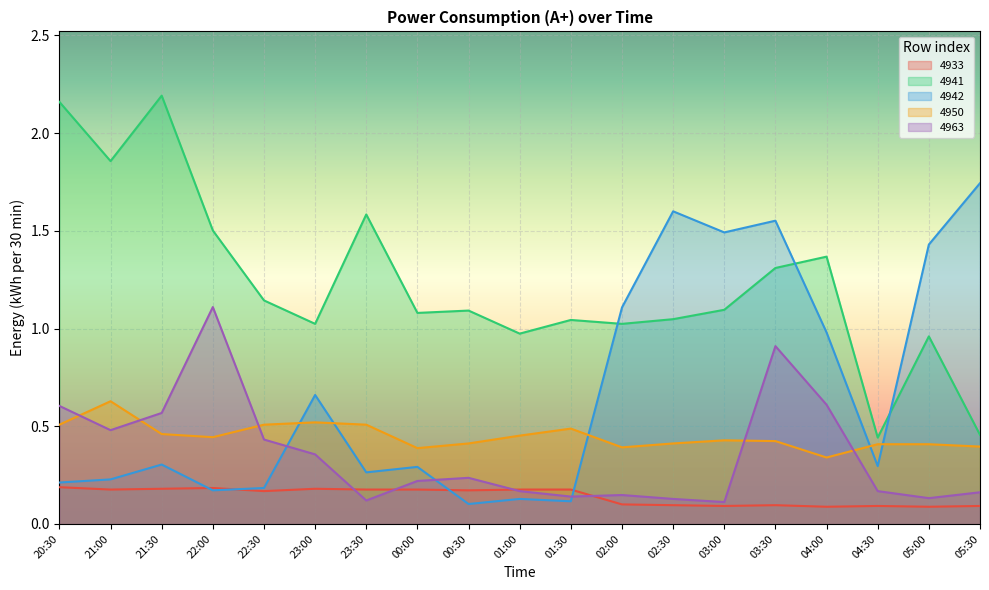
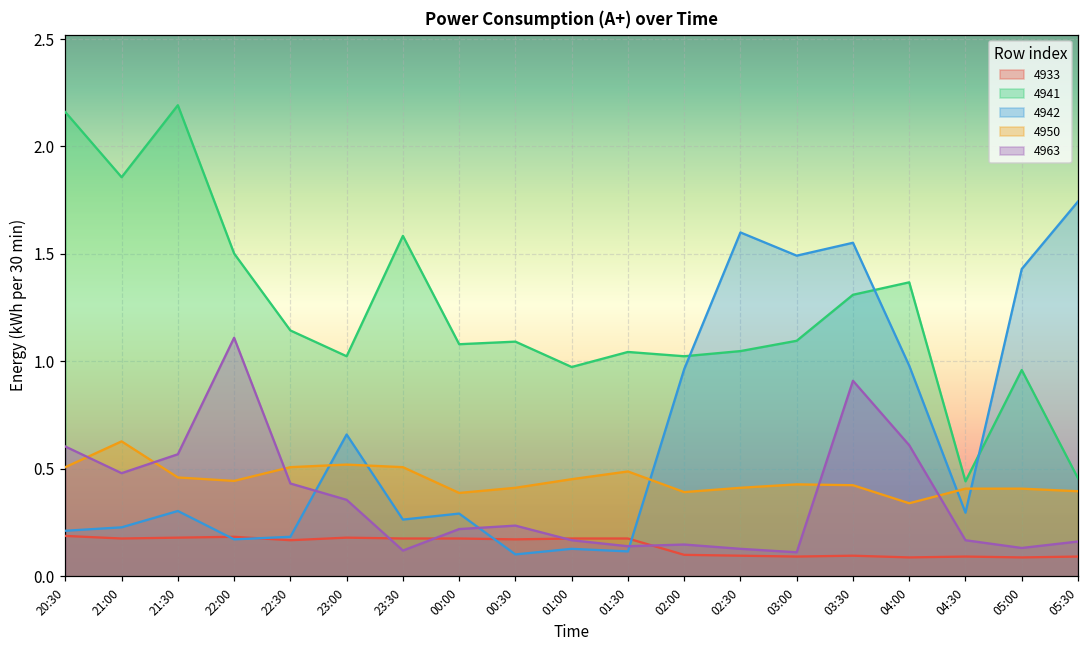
4942, 02:00: 1.11 -> 0.96
